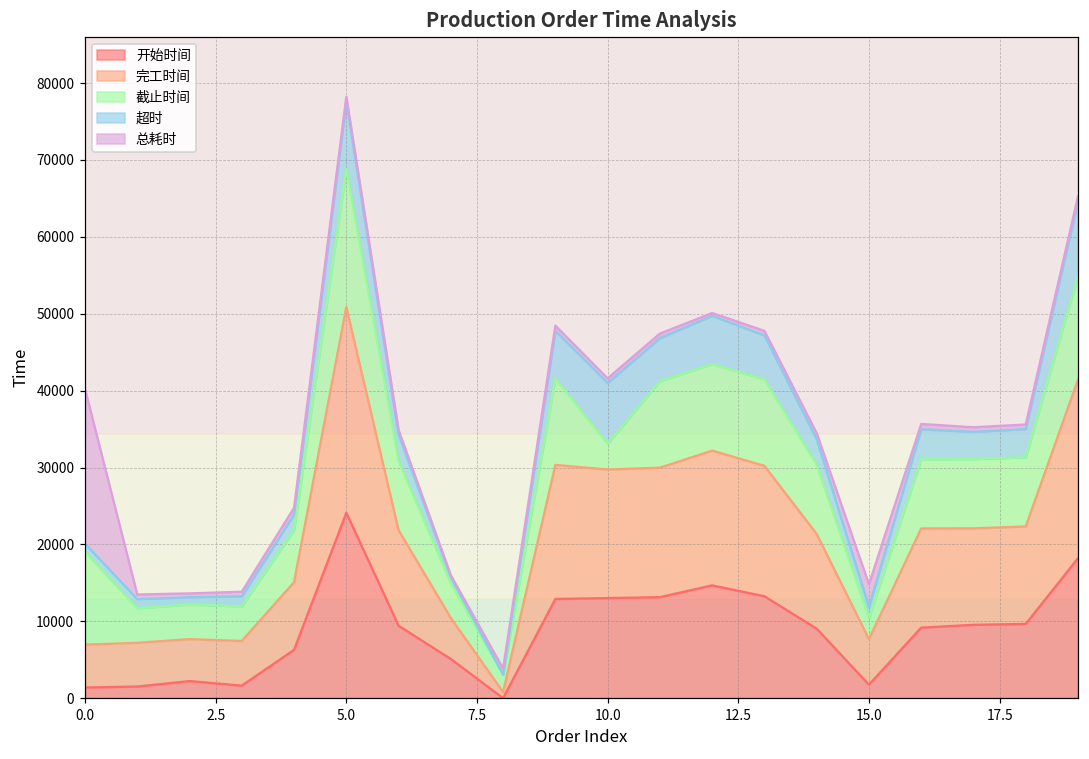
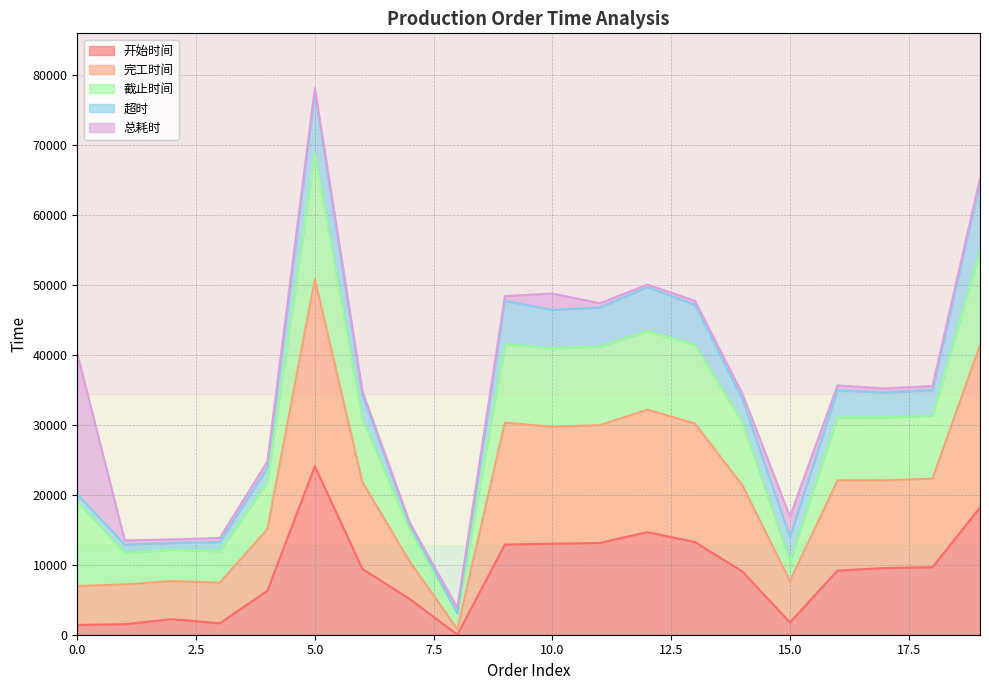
截止时间, 10.0: 3000 -> 11000
超时, 10.0: 8000 -> 5000
总耗时, 10.0: 1000 -> 2000
超时, 15.0: 1000 -> 4000
